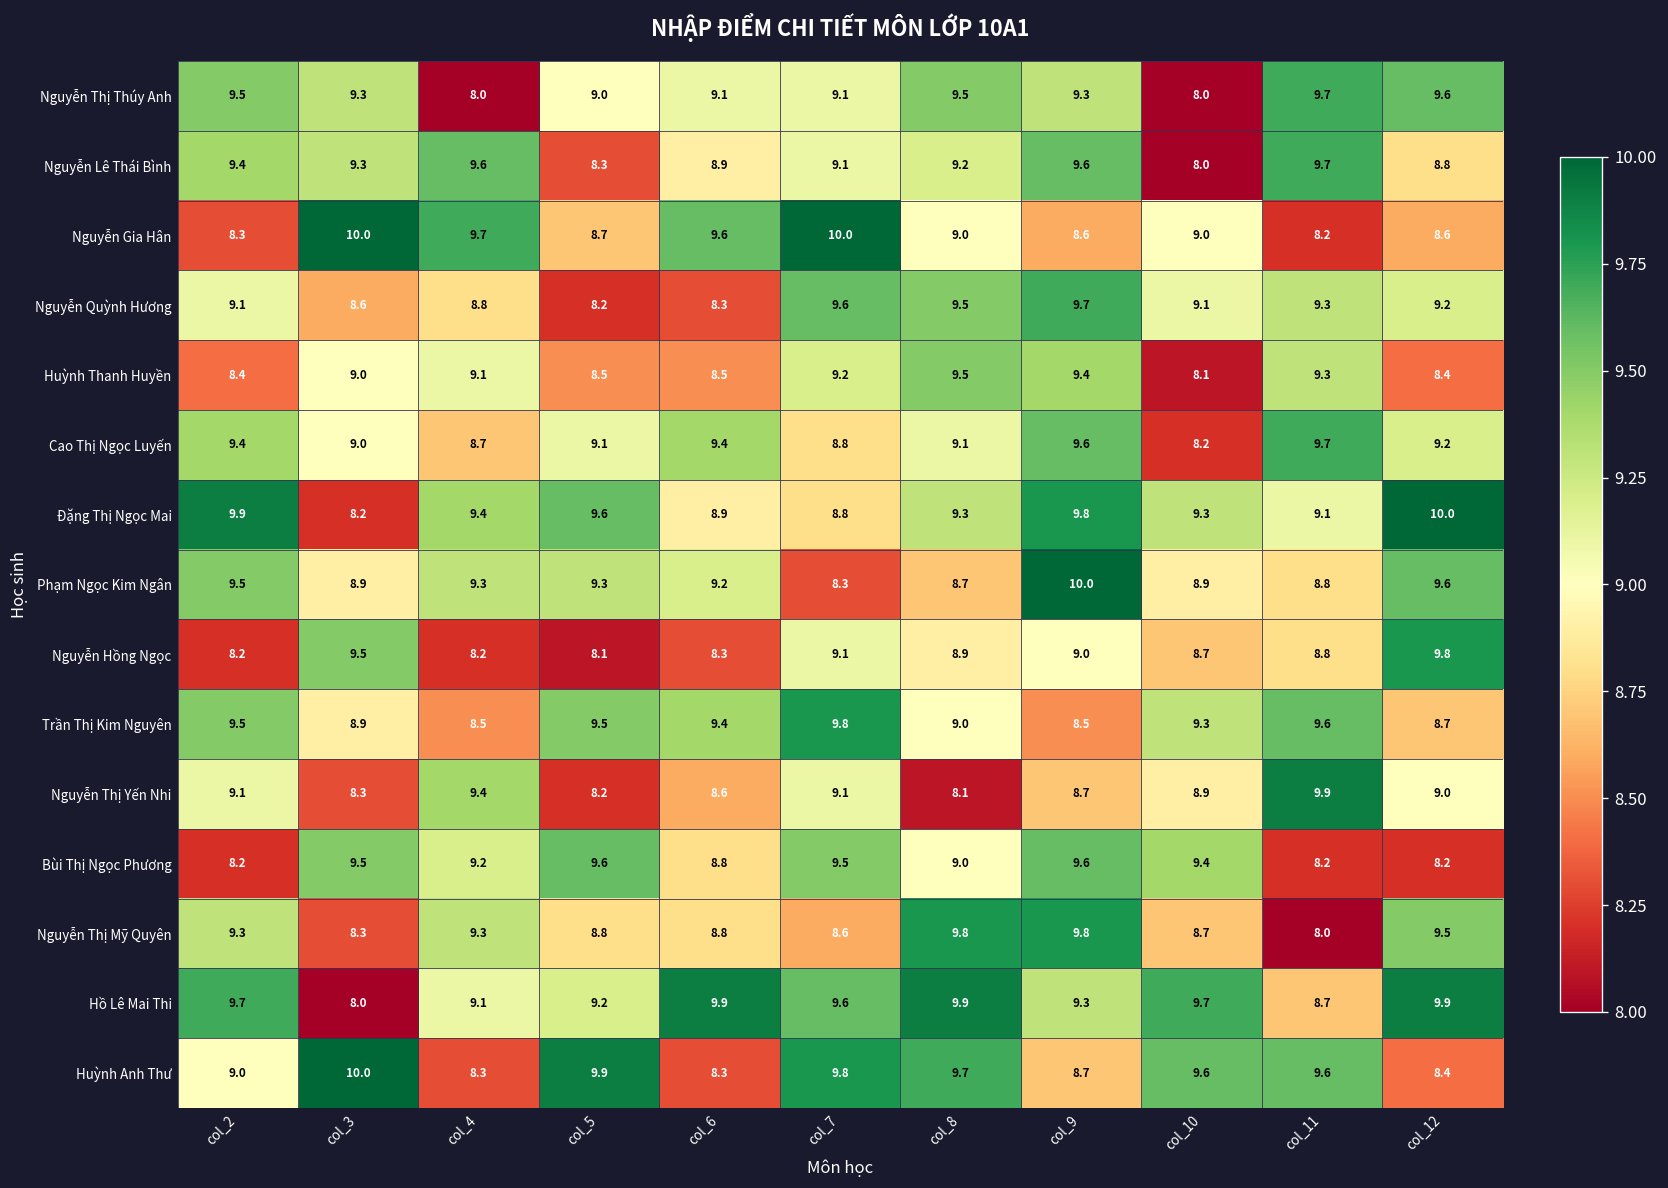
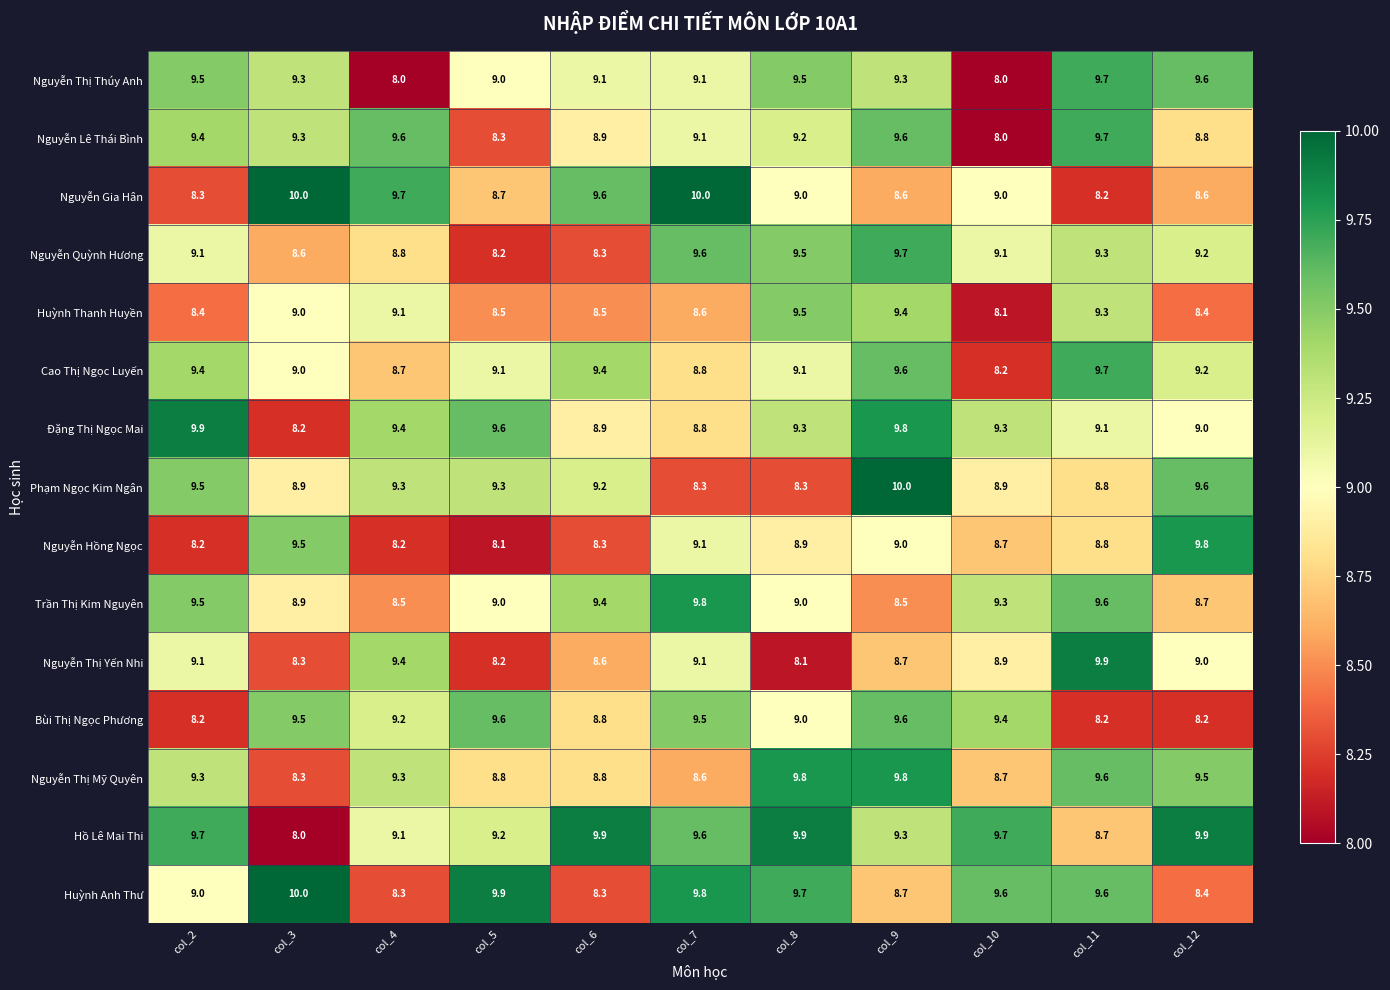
Huỳnh Thanh Huyền, col_7: 9.2 -> 8.6
Đặng Thị Ngọc Mai, col_12: 10.0 -> 9.0
Phạm Ngọc Kim Ngân, col_8: 8.7 -> 8.3
Trần Thị Kim Nguyên, col_5: 9.5 -> 9.0
Nguyễn Thị Mỹ Quyên, col_11: 8.0 -> 9.6
